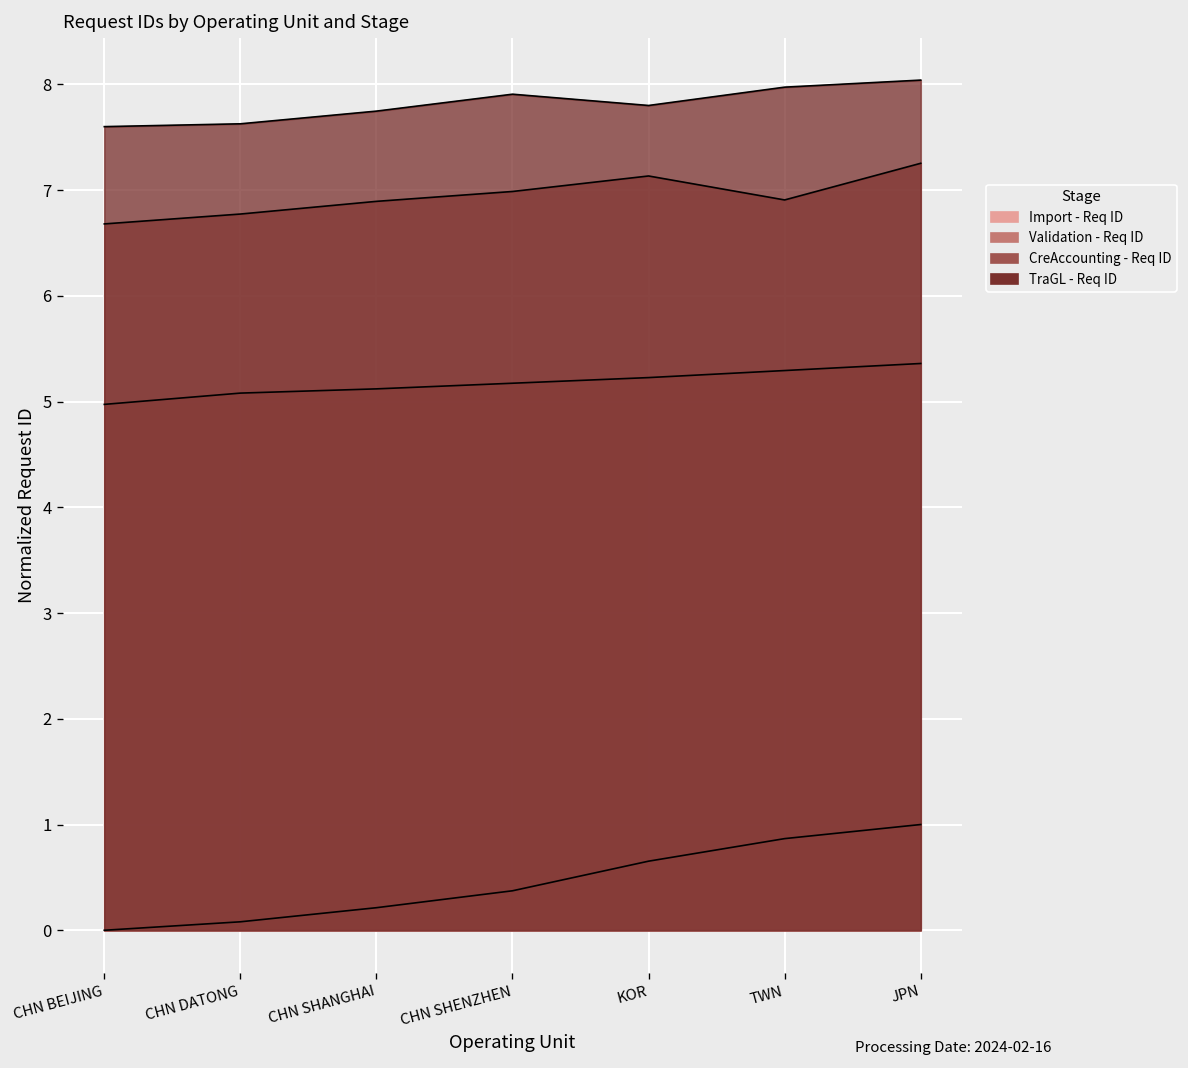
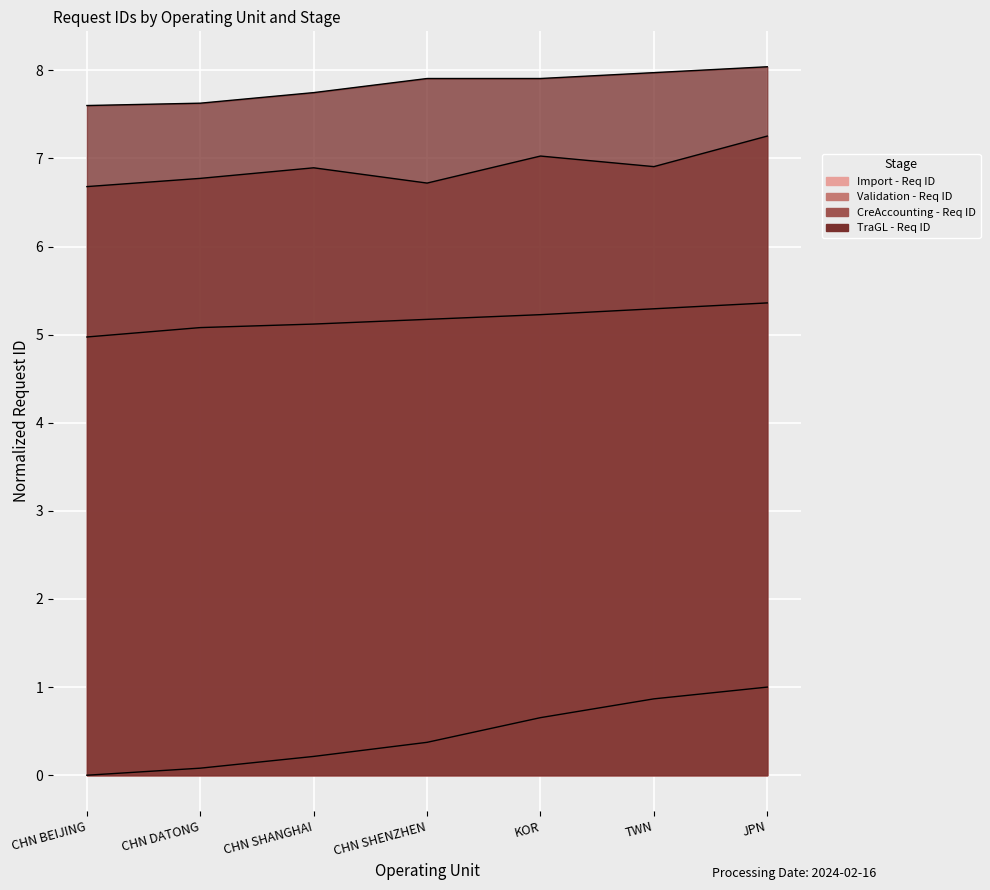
CreAccounting - Req ID, CHN SHENZHEN: 7.0 -> 6.7
CreAccounting - Req ID, KOR: 7.1 -> 7.0
TraGL - Req ID, KOR: 7.8 -> 7.9
